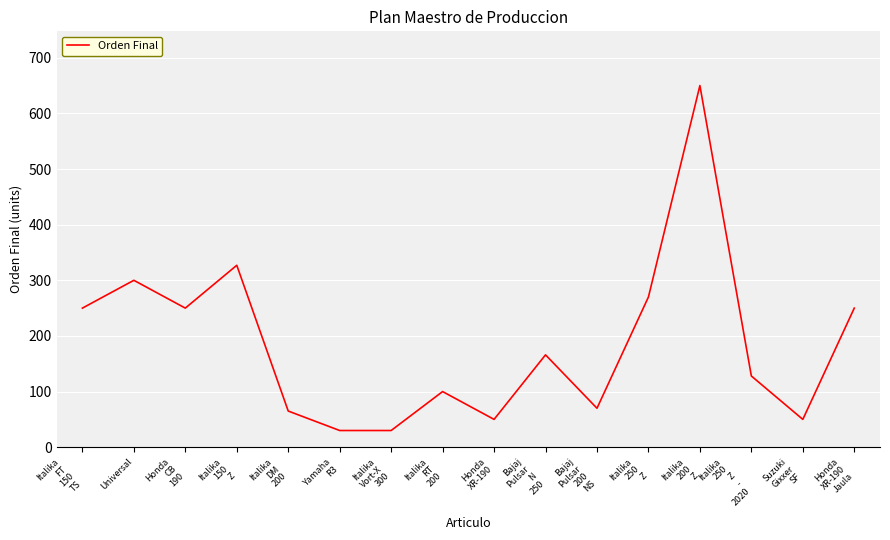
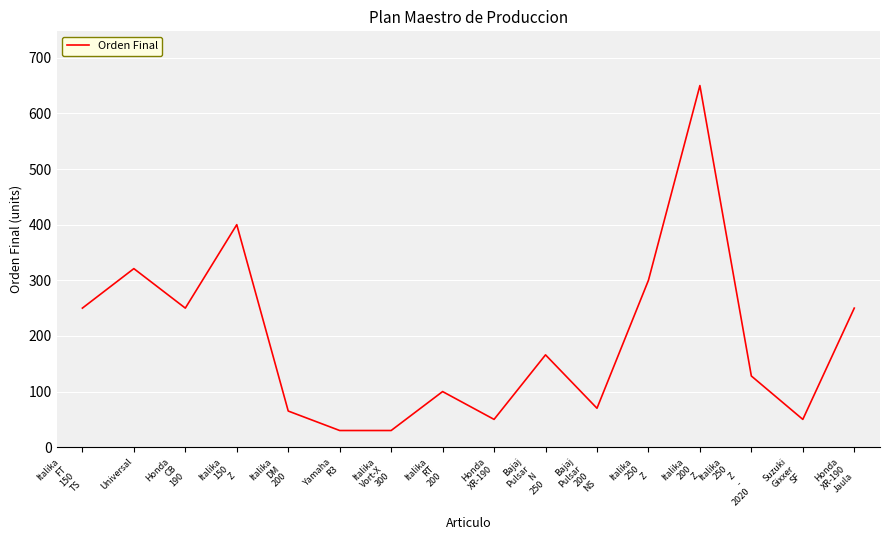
Universal: 300 -> 320
Italika 150 Z: 330 -> 400
Italika 250 Z: 270 -> 300
